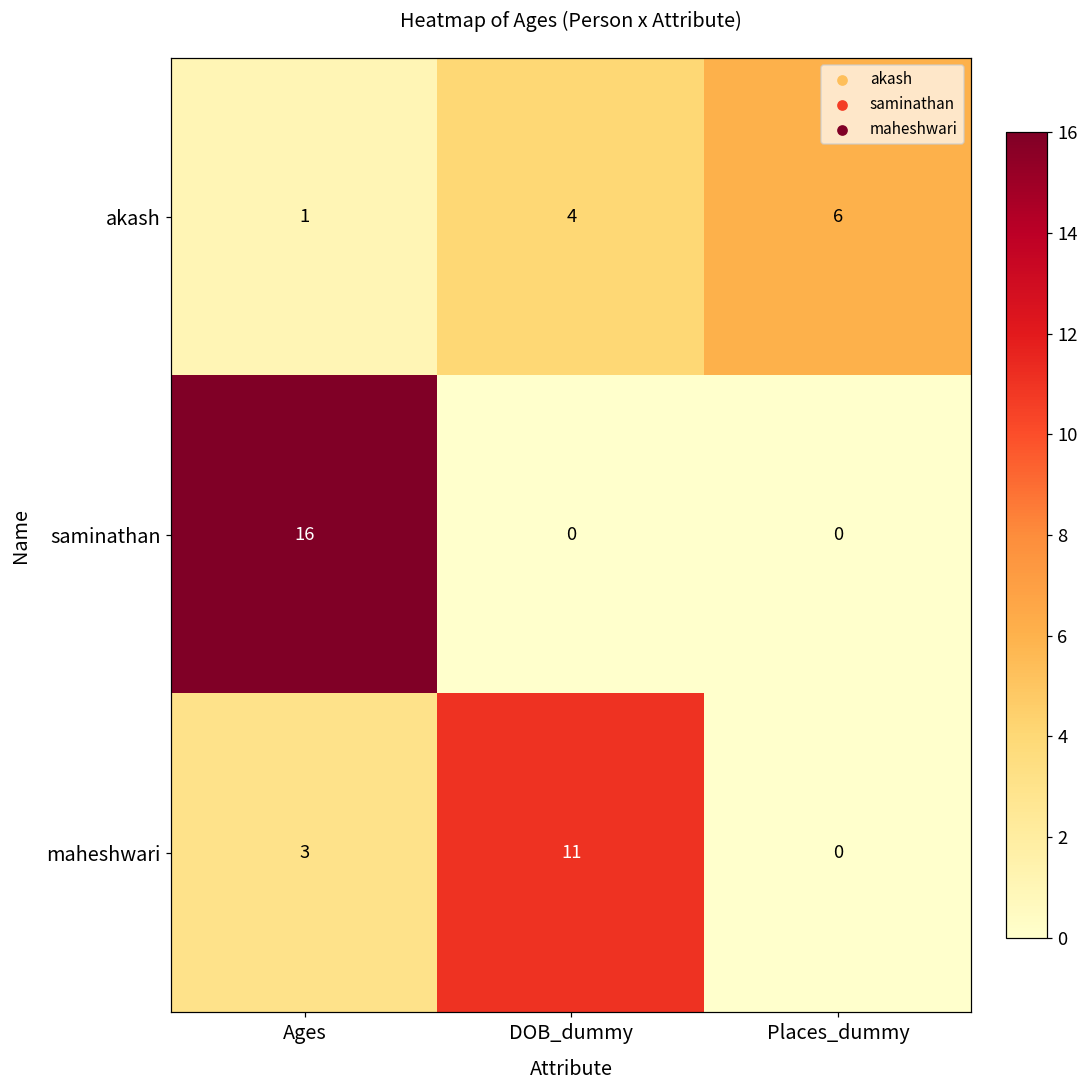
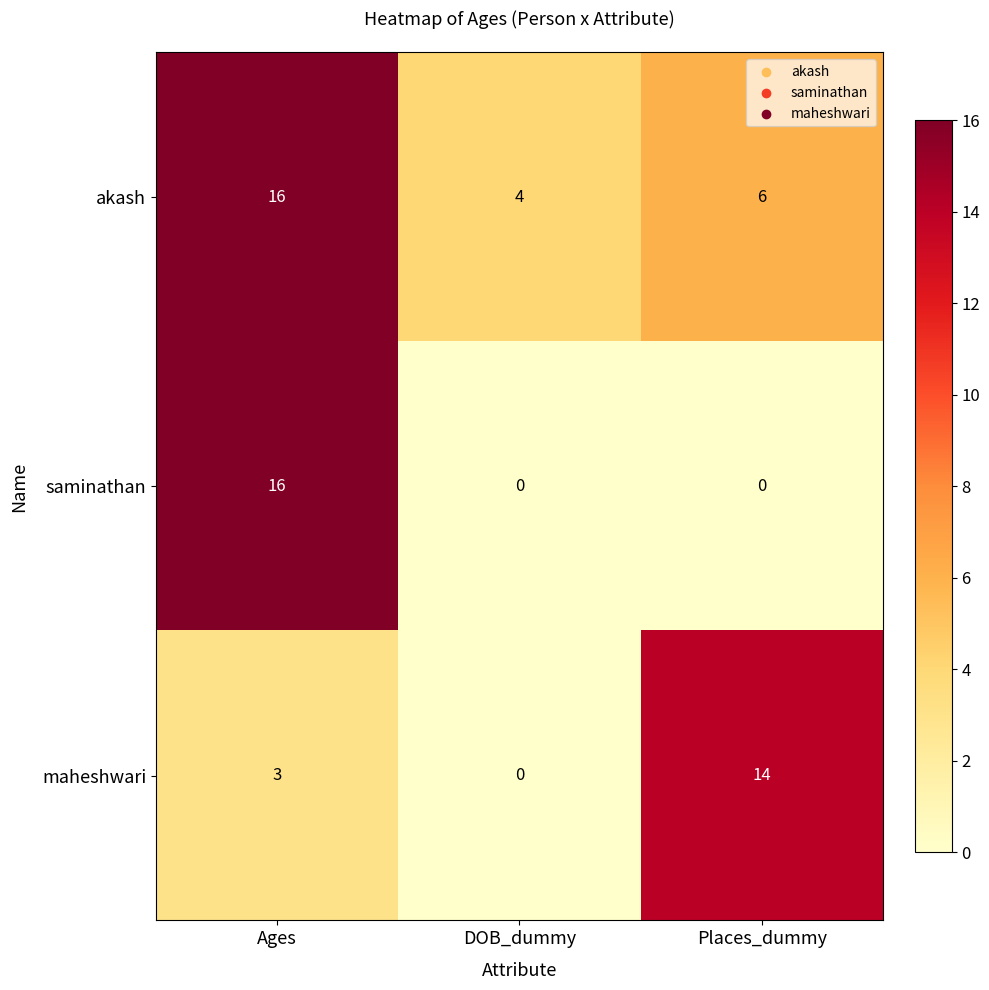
akash, Ages: 1 -> 16
maheshwari, DOB_dummy: 11 -> 0
maheshwari, Places_dummy: 0 -> 14
